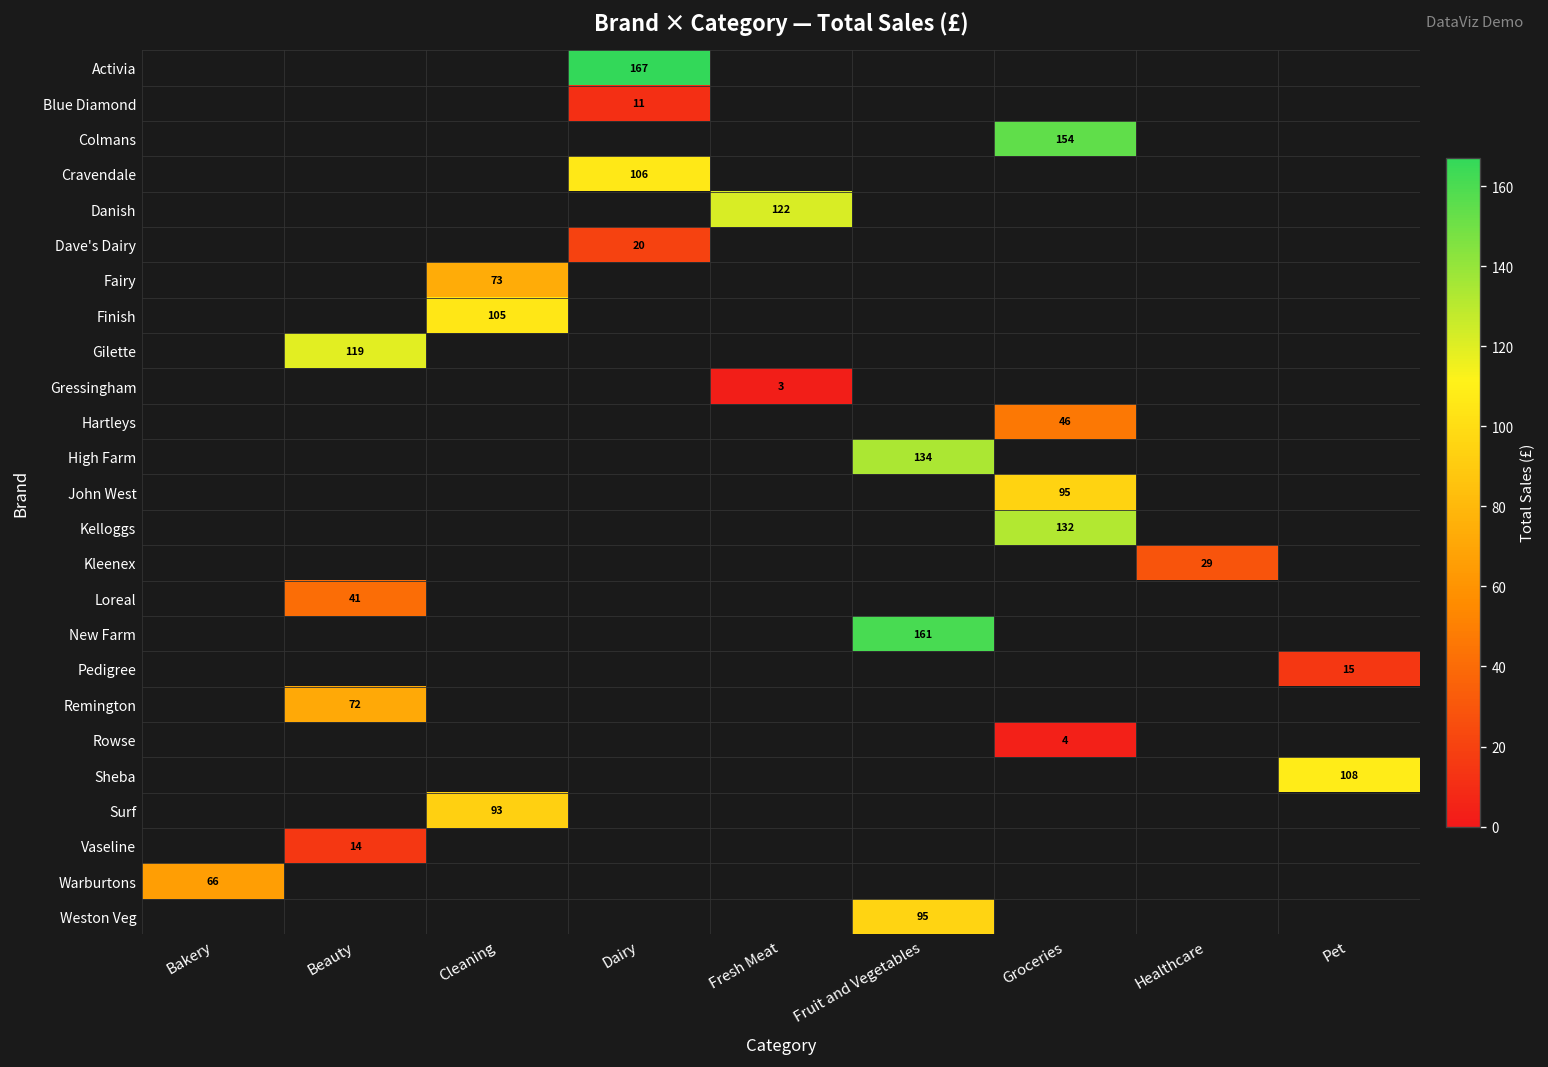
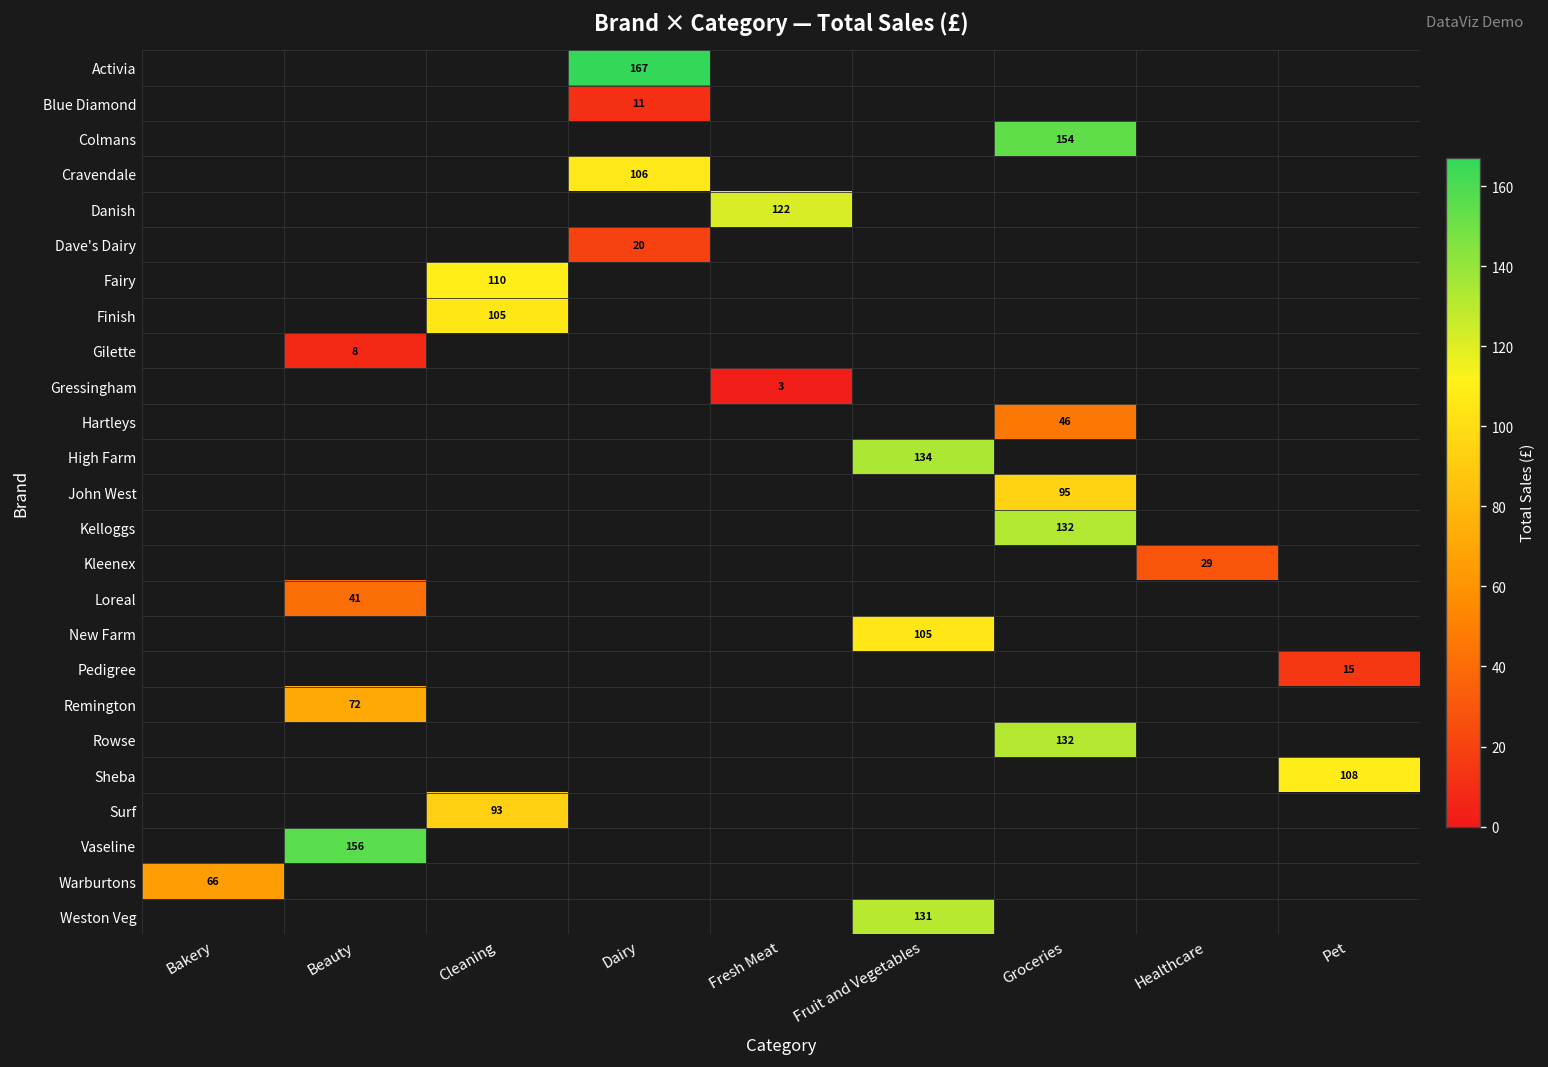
Fairy, Cleaning: 73 -> 110
Gilette, Beauty: 119 -> 8
New Farm, Fruit and Vegetables: 161 -> 105
Rowse, Groceries: 4 -> 132
Vaseline, Beauty: 14 -> 156
Weston Veg, Fruit and Vegetables: 95 -> 131
